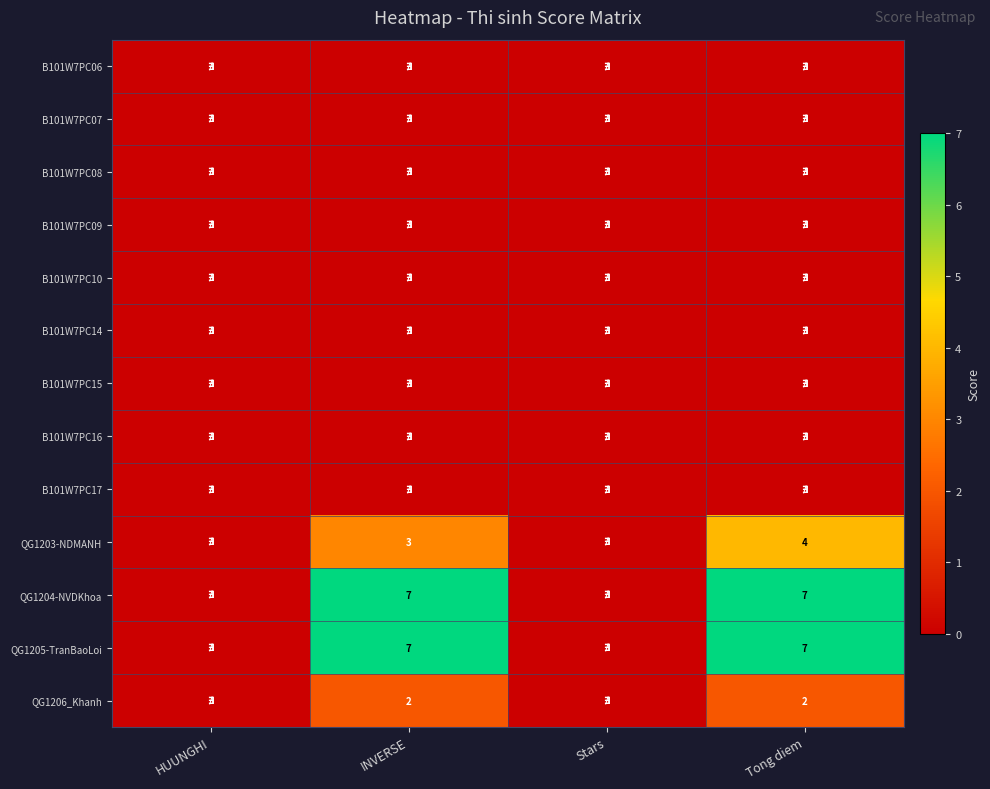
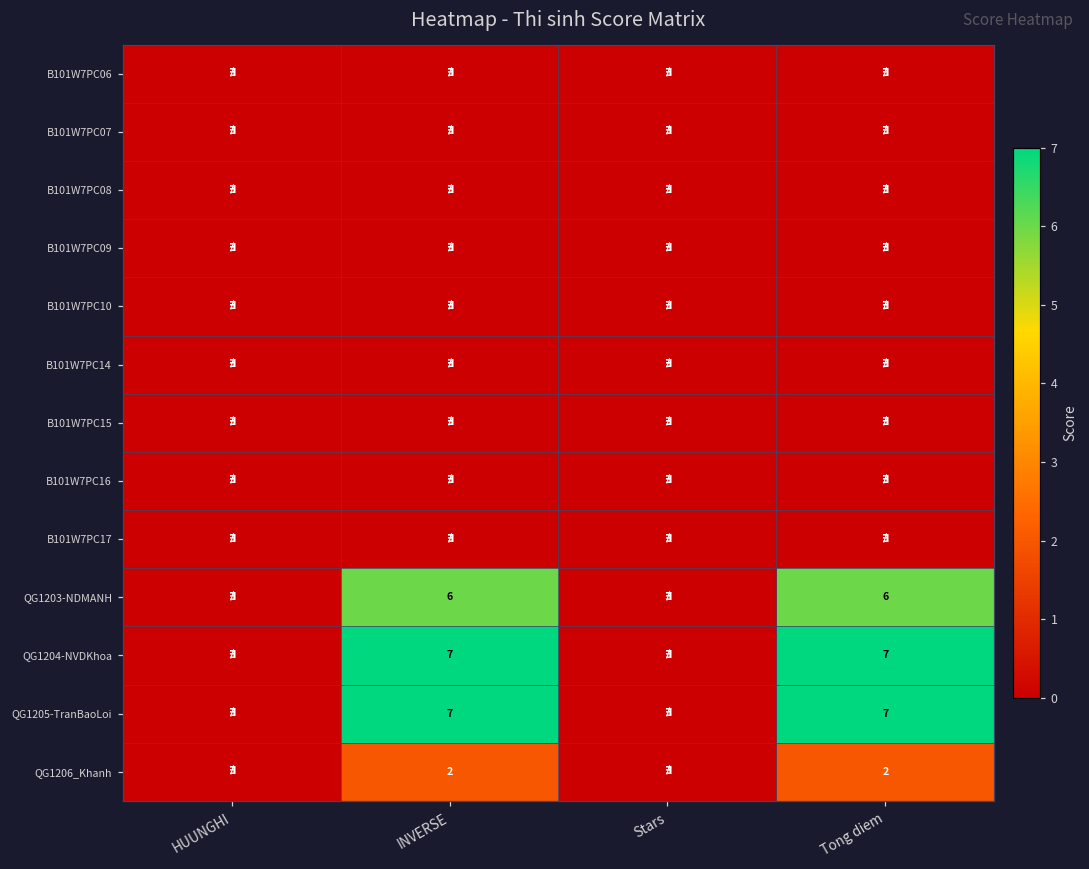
QG1203-NDMANH, INVERSE: 3 -> 6
QG1203-NDMANH, Tong diem: 4 -> 6
